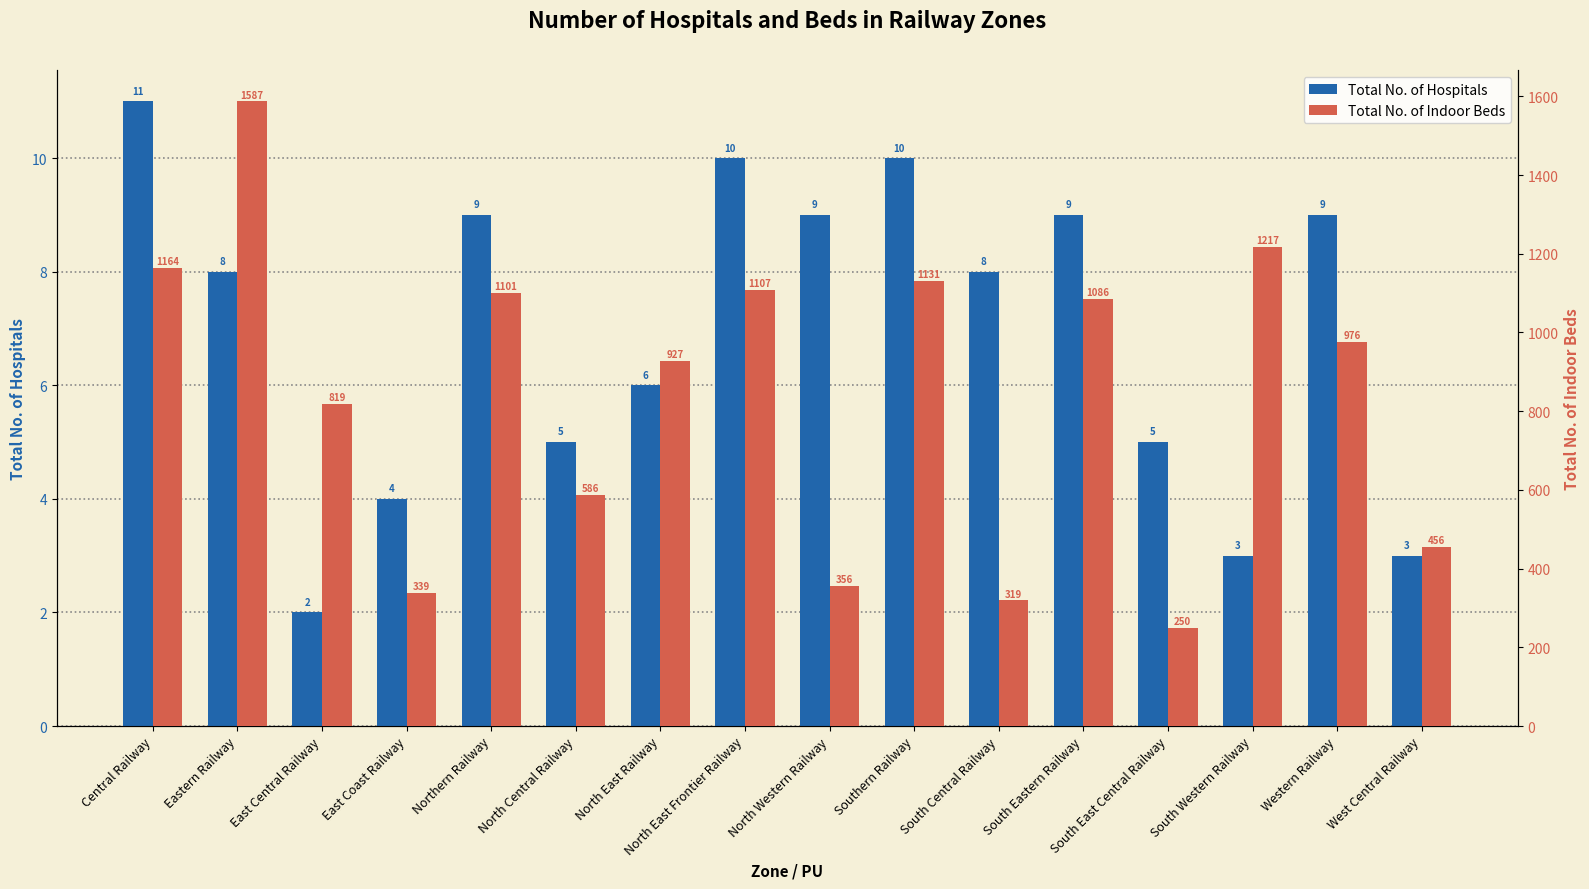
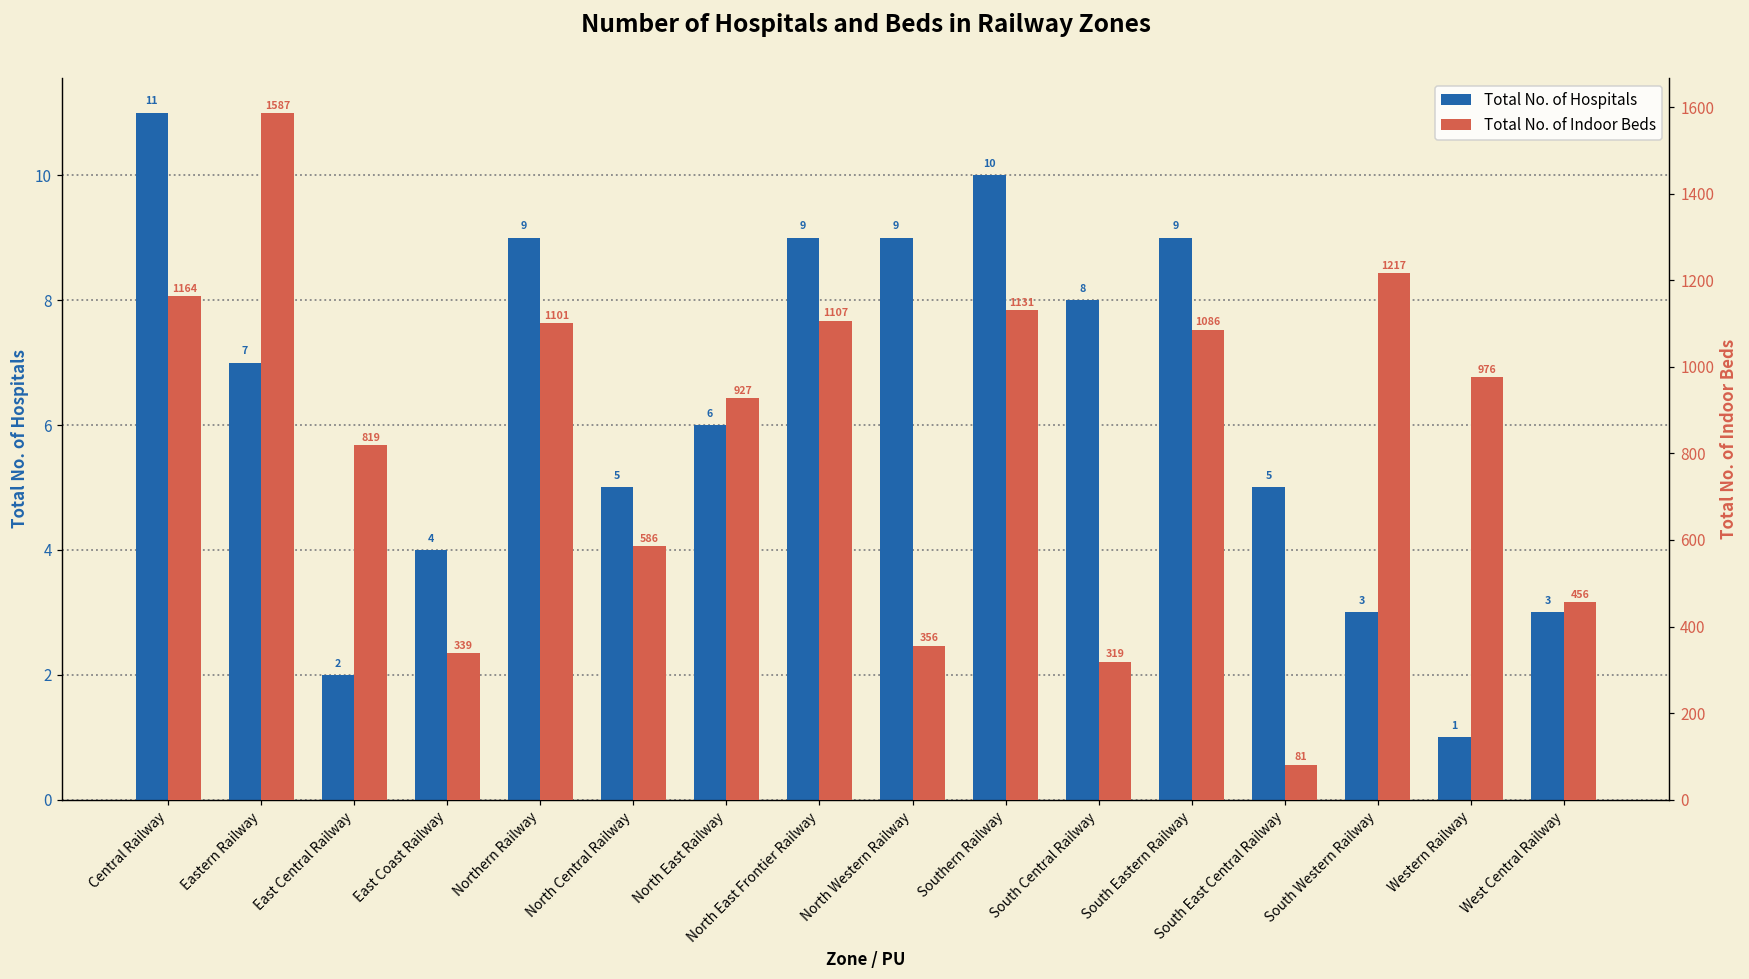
Total No. of Hospitals, Eastern Railway: 8 -> 7
Total No. of Hospitals, North East Frontier Railway: 10 -> 9
Total No. of Hospitals, Western Railway: 9 -> 1
Total No. of Indoor Beds, South East Central Railway: 250 -> 81
